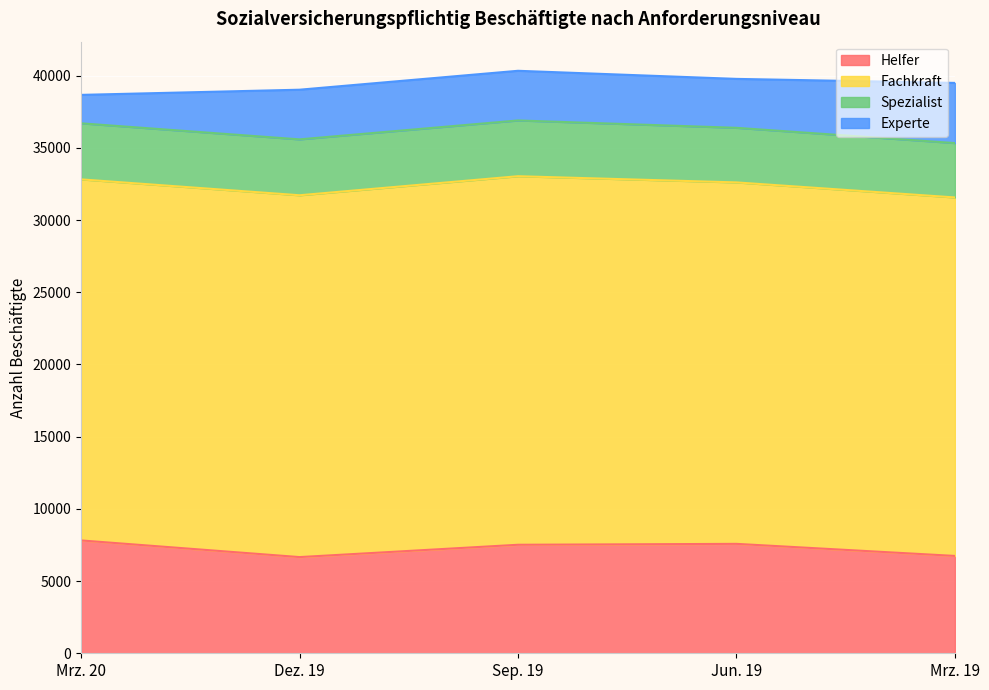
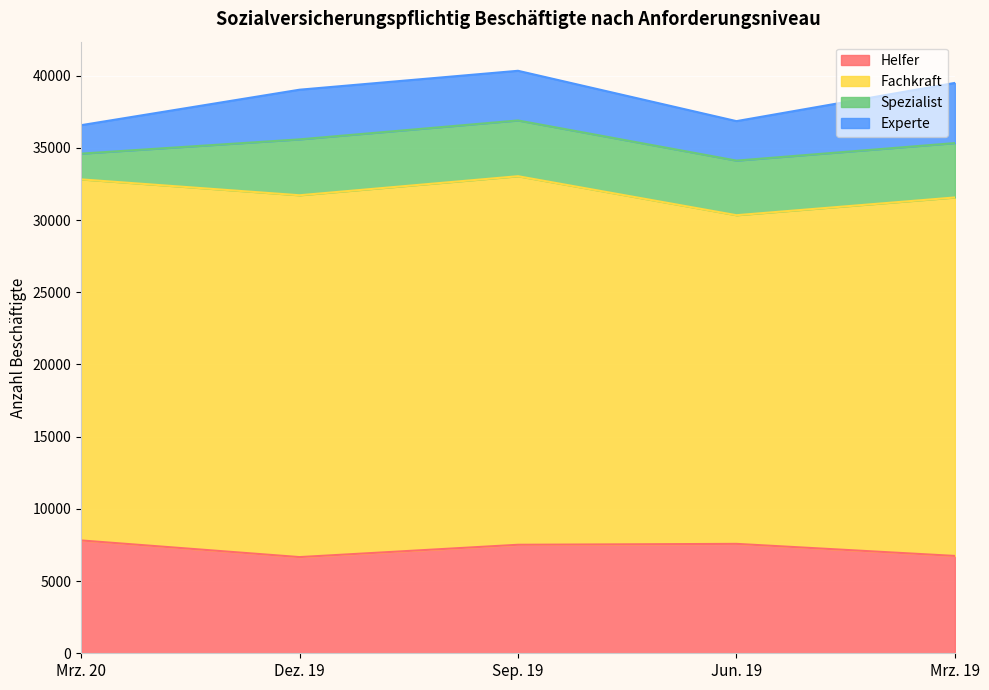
Spezialist, Mrz. 20: 3900 -> 1800
Fachkraft, Jun. 19: 25000 -> 22800
Experte, Jun. 19: 3400 -> 2700
